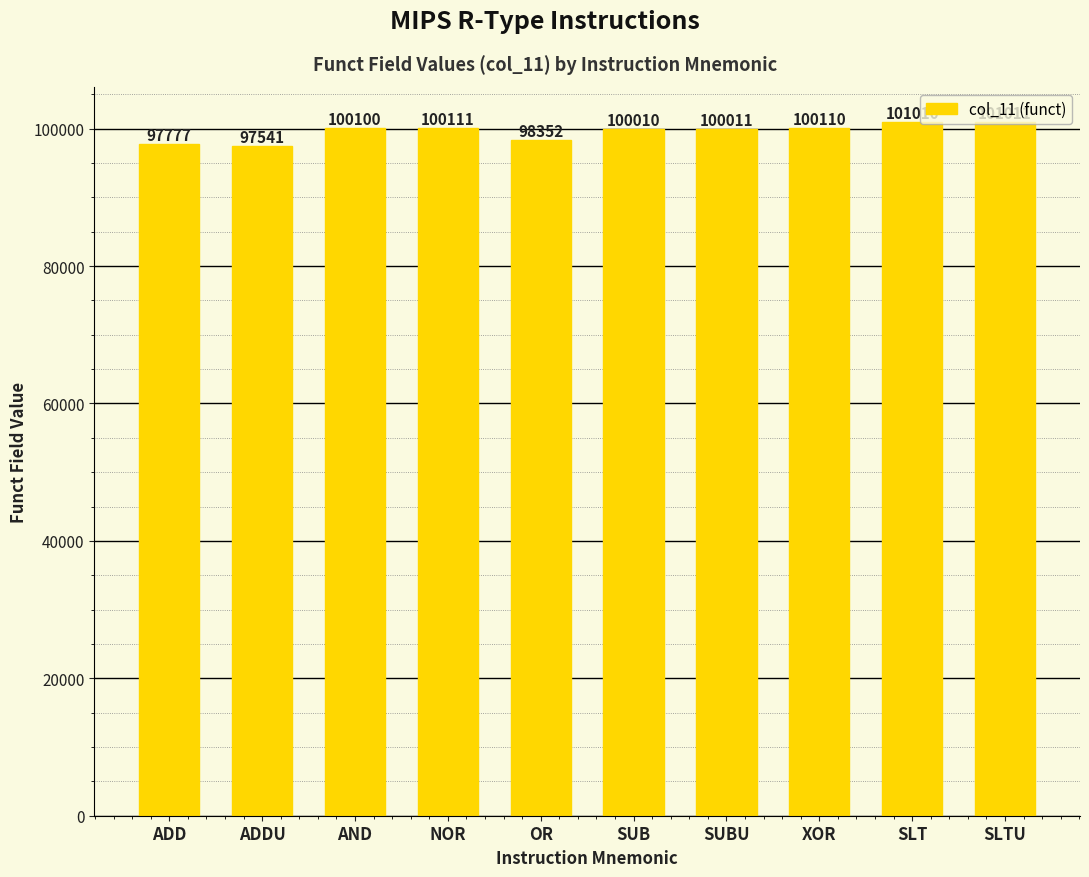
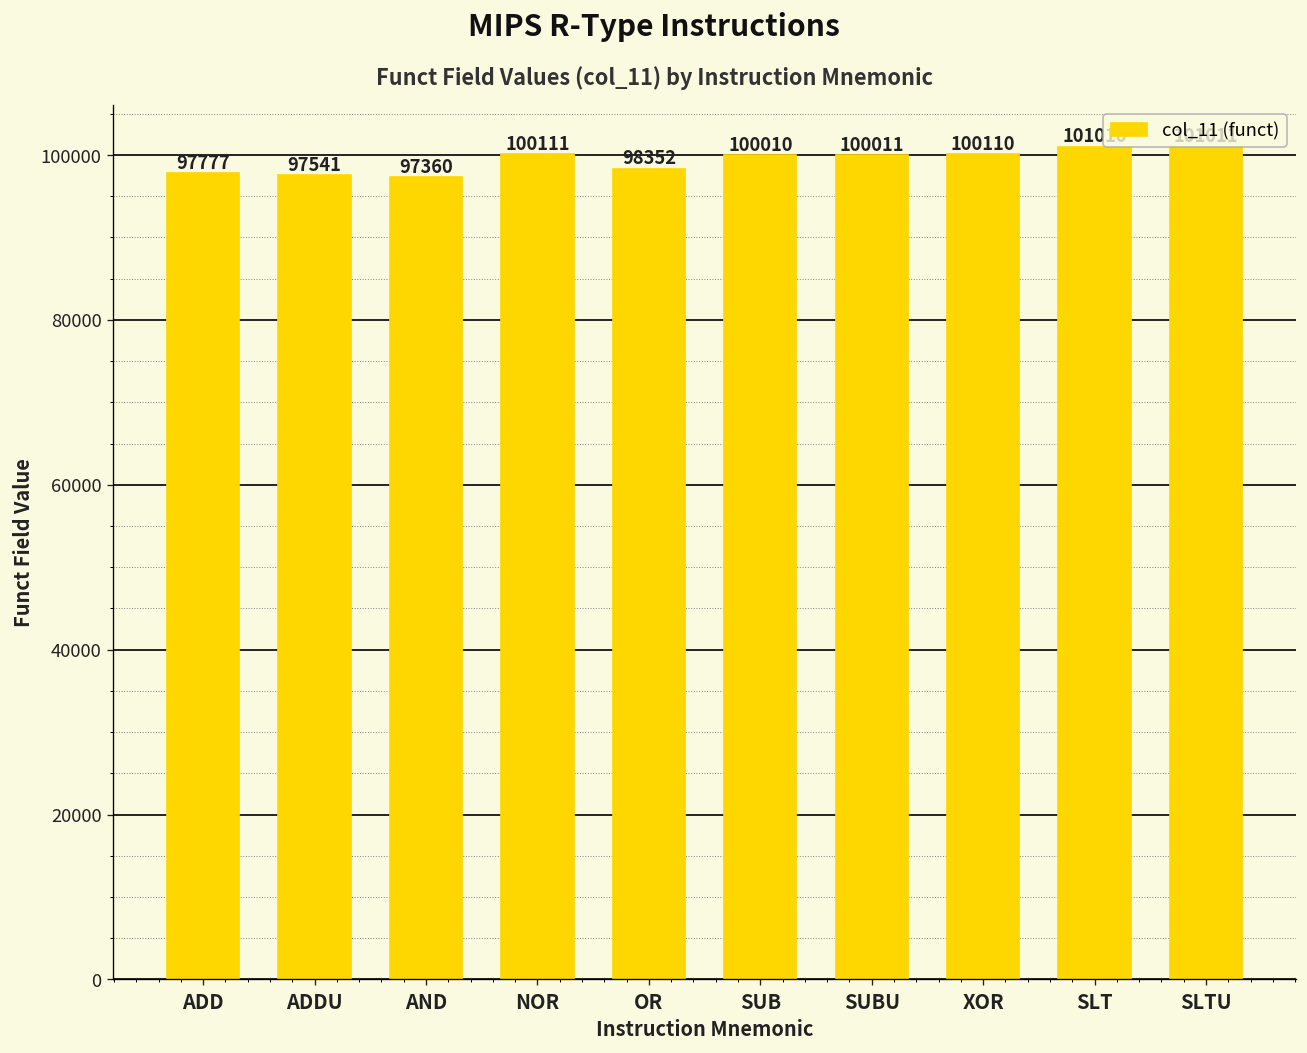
AND: 100100 -> 97360
